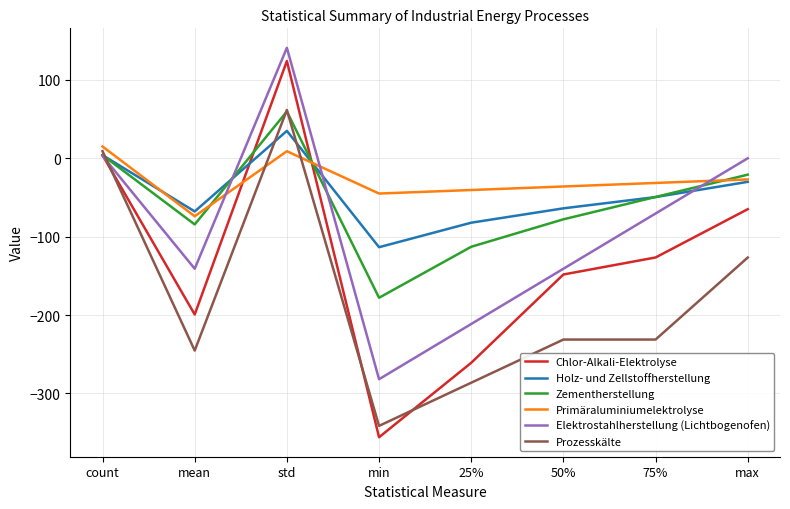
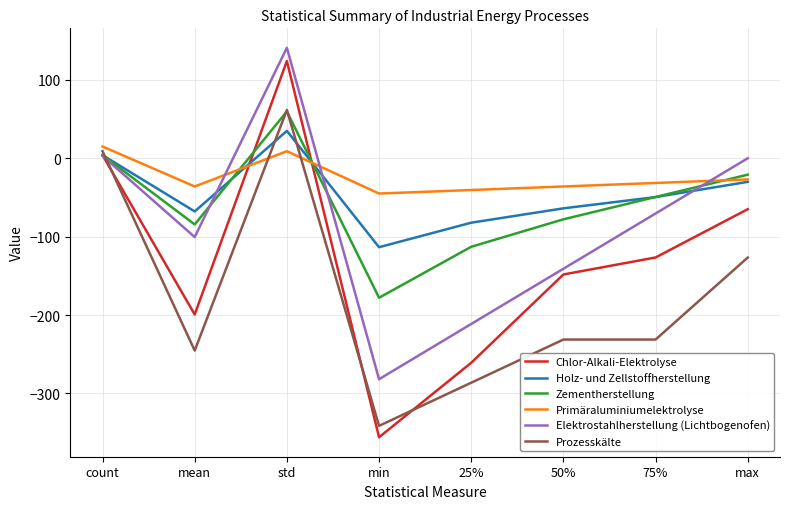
Primäraluminiumelektrolyse, mean: -70 -> -40
Elektrostahlherstellung (Lichtbogenofen), mean: -140 -> -100
